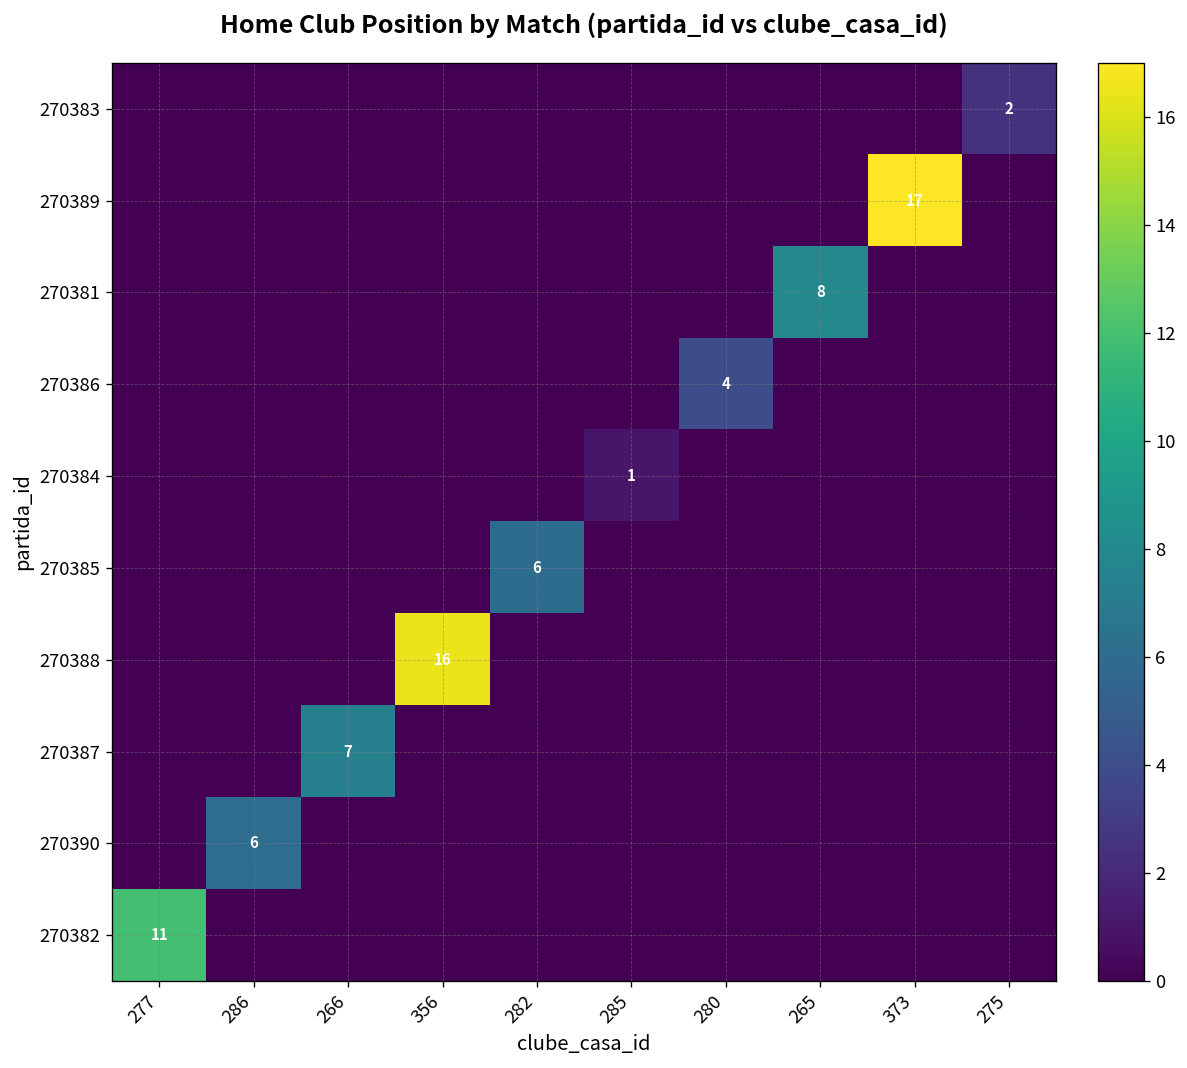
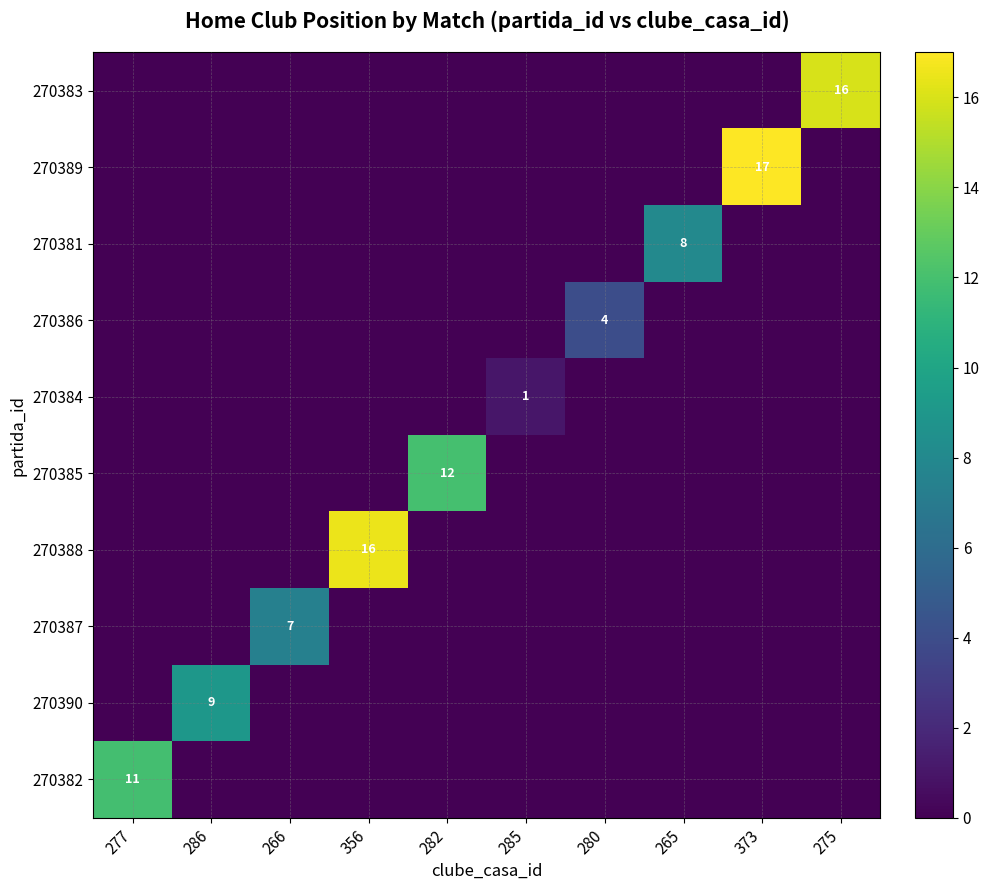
270383, 275: 2 -> 16
270385, 282: 6 -> 12
270390, 286: 6 -> 9
